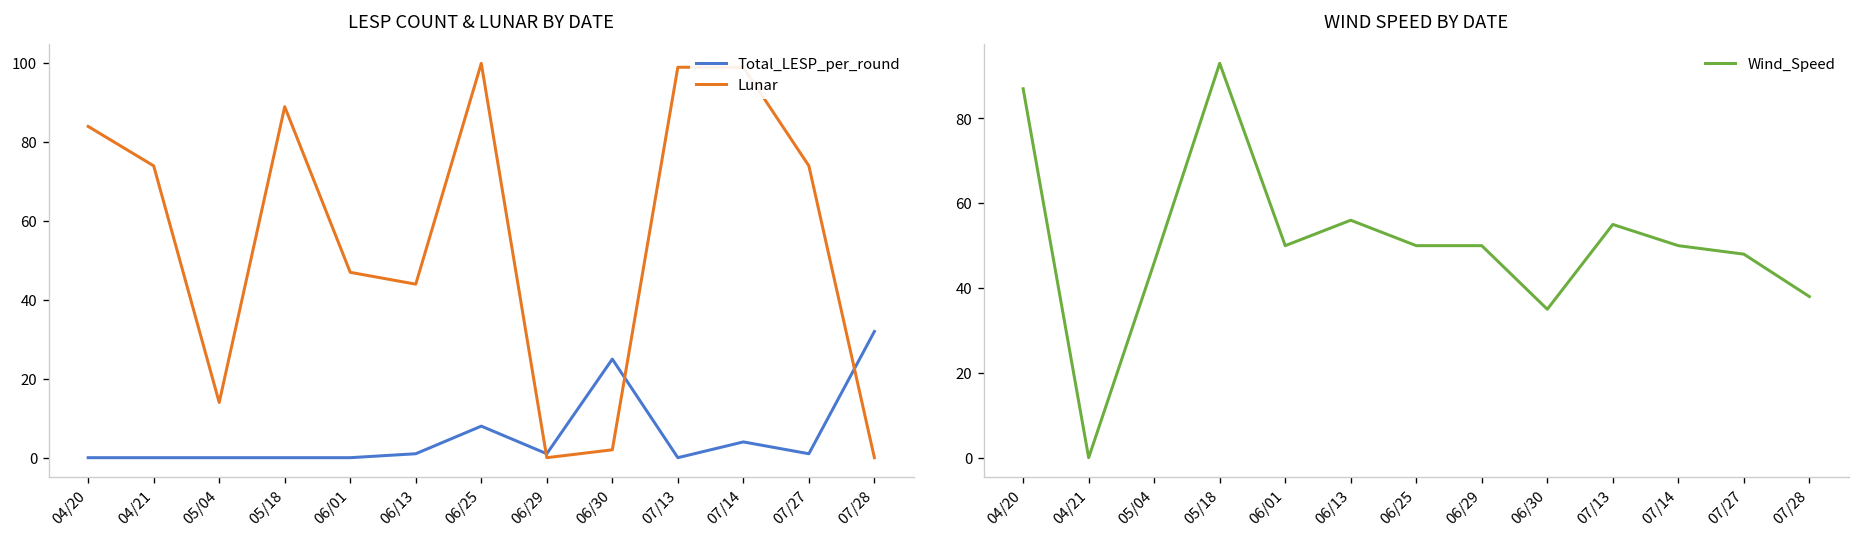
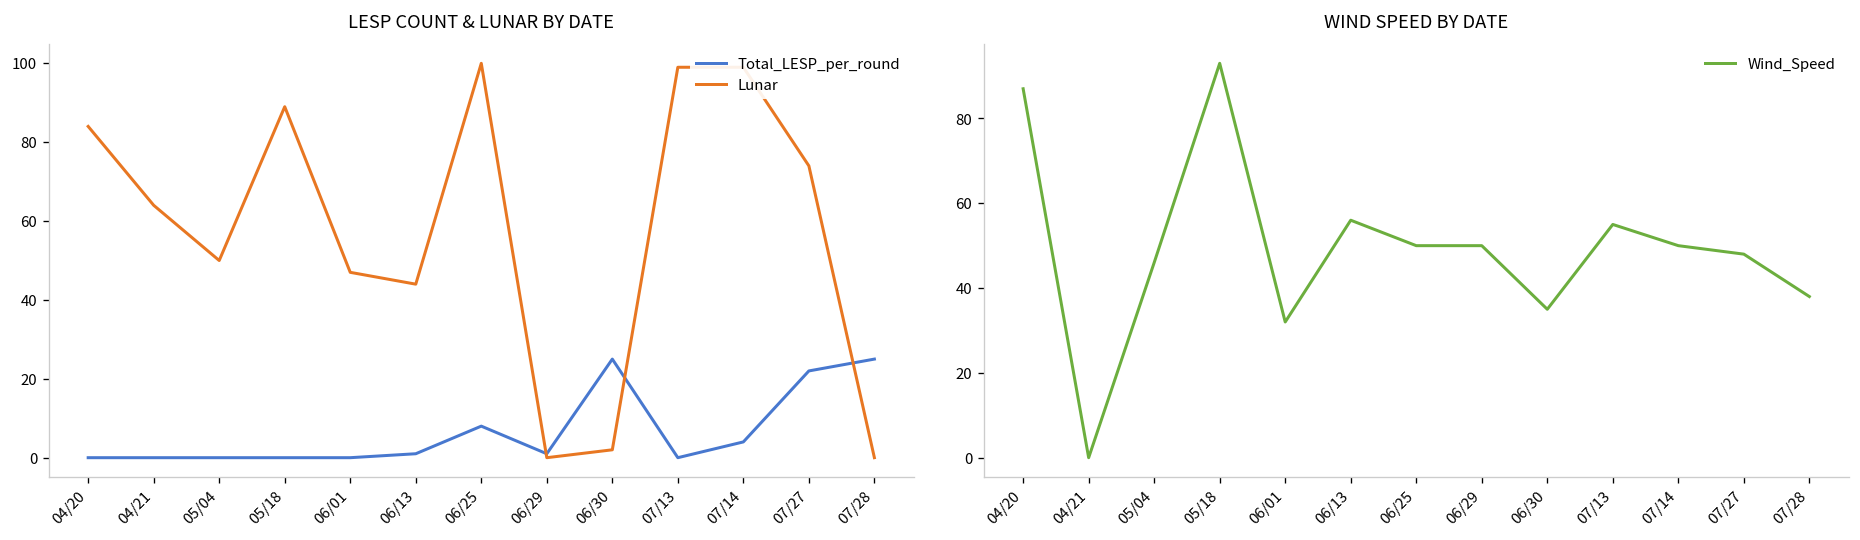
LESP COUNT & LUNAR BY DATE, Lunar, 04/21: 74 -> 64
LESP COUNT & LUNAR BY DATE, Lunar, 05/04: 14 -> 50
LESP COUNT & LUNAR BY DATE, Total_LESP_per_round, 07/27: 1 -> 22
LESP COUNT & LUNAR BY DATE, Total_LESP_per_round, 07/28: 32 -> 25
WIND SPEED BY DATE, 06/01: 50 -> 32
